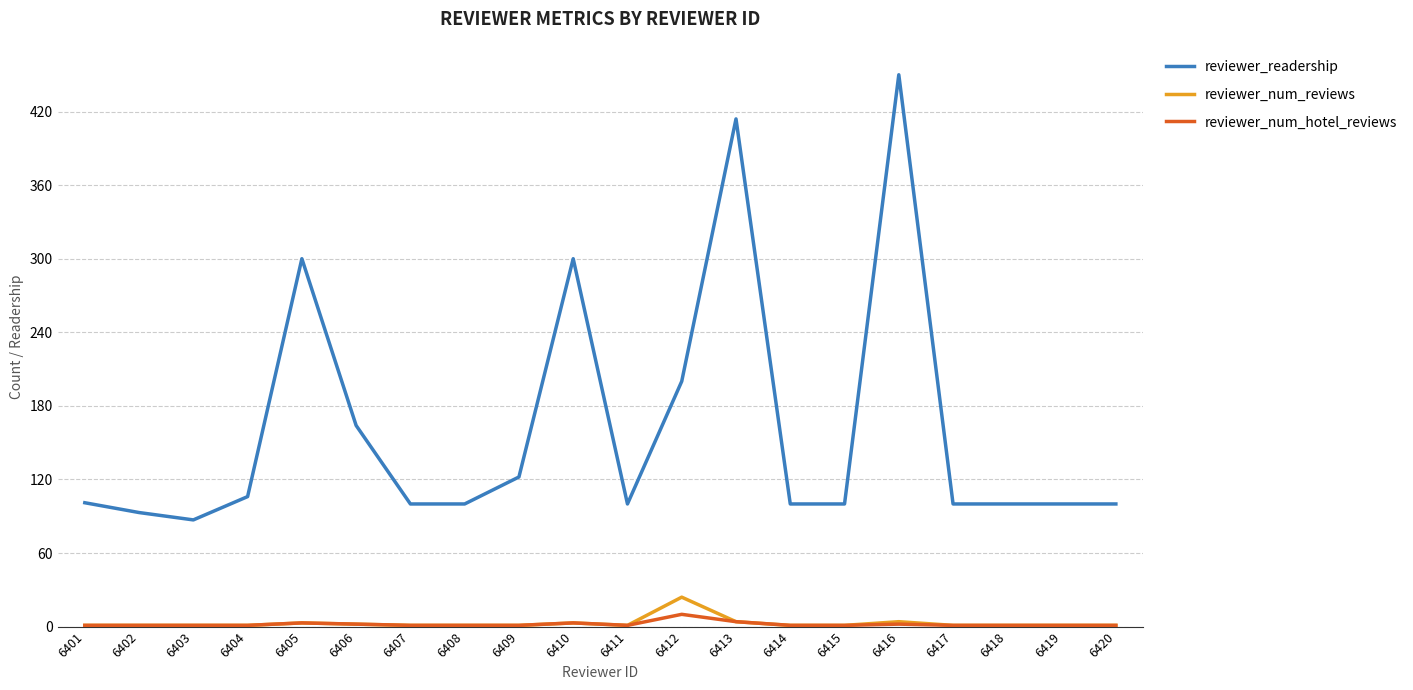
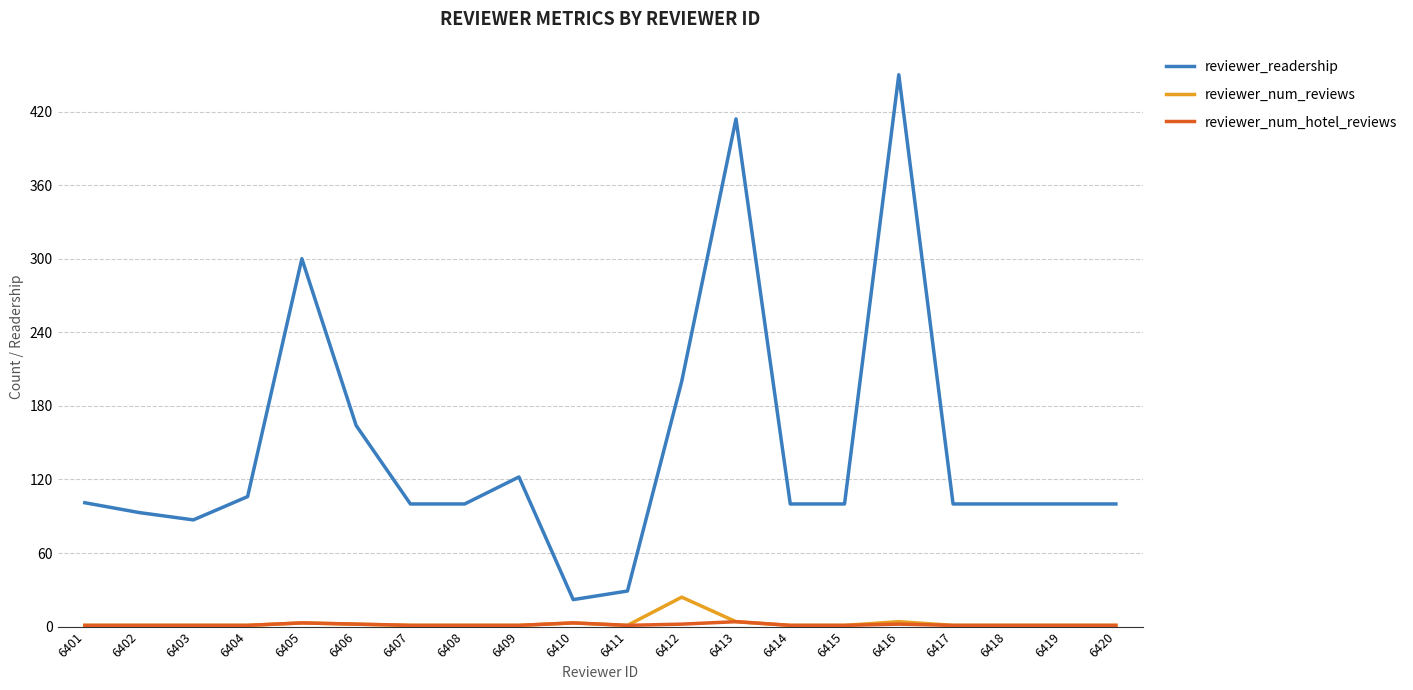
reviewer_readership, 6410: 300 -> 22
reviewer_readership, 6411: 100 -> 29
reviewer_num_hotel_reviews, 6412: 10 -> 2
